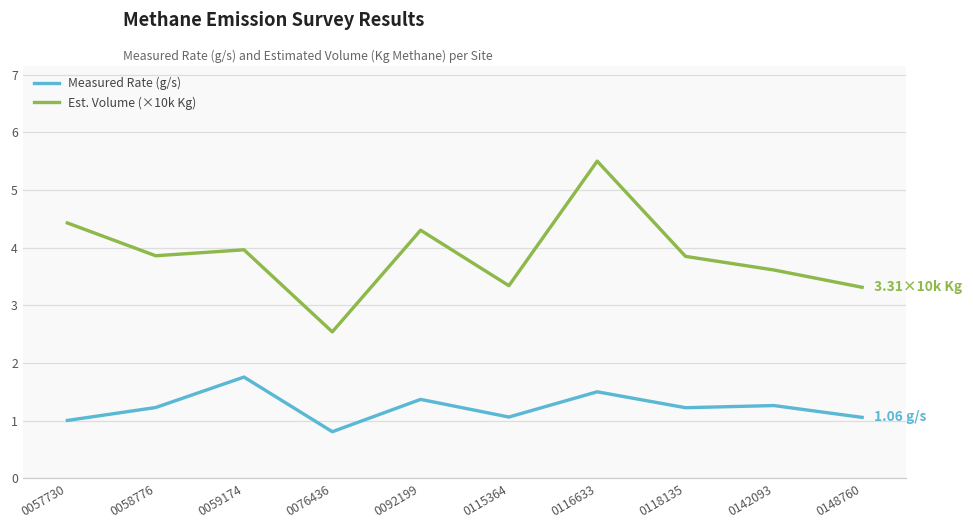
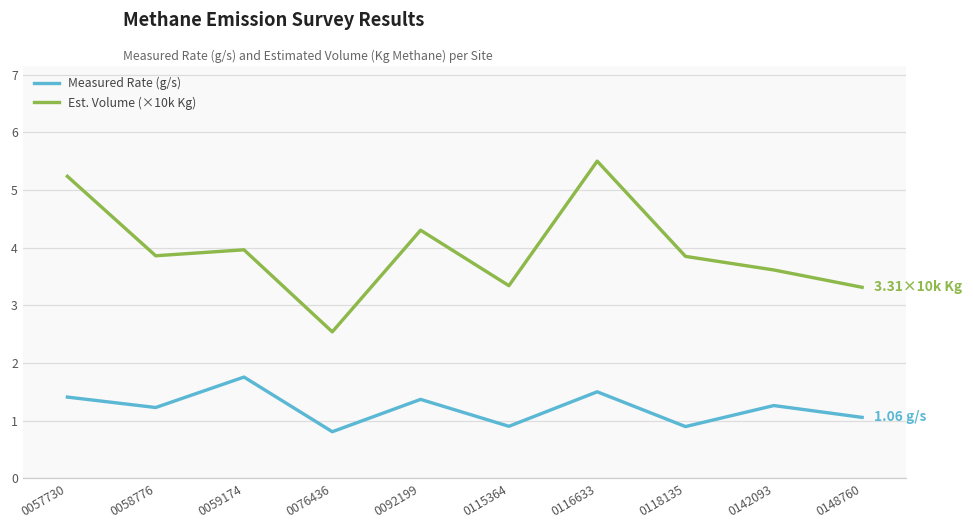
Measured Rate (g/s), 0057730: 1.0 -> 1.4
Est. Volume (×10k Kg), 0057730: 4.4 -> 5.2
Measured Rate (g/s), 0115364: 1.1 -> 0.9
Measured Rate (g/s), 0118135: 1.2 -> 0.9
